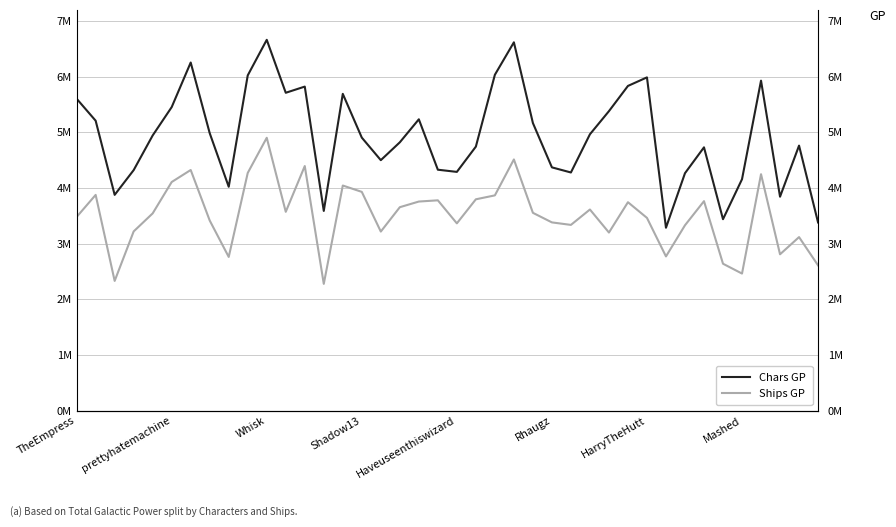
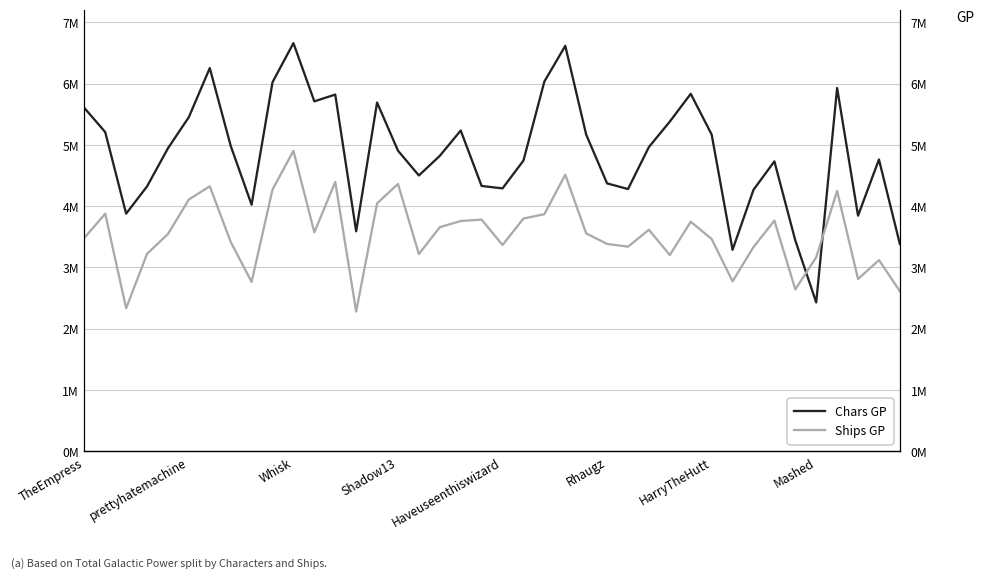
Ships GP, Shadow13: 3900000 -> 4400000
Chars GP, HarryTheHutt: 6000000 -> 5200000
Chars GP, Mashed: 4200000 -> 2400000
Ships GP, Mashed: 2500000 -> 3200000
